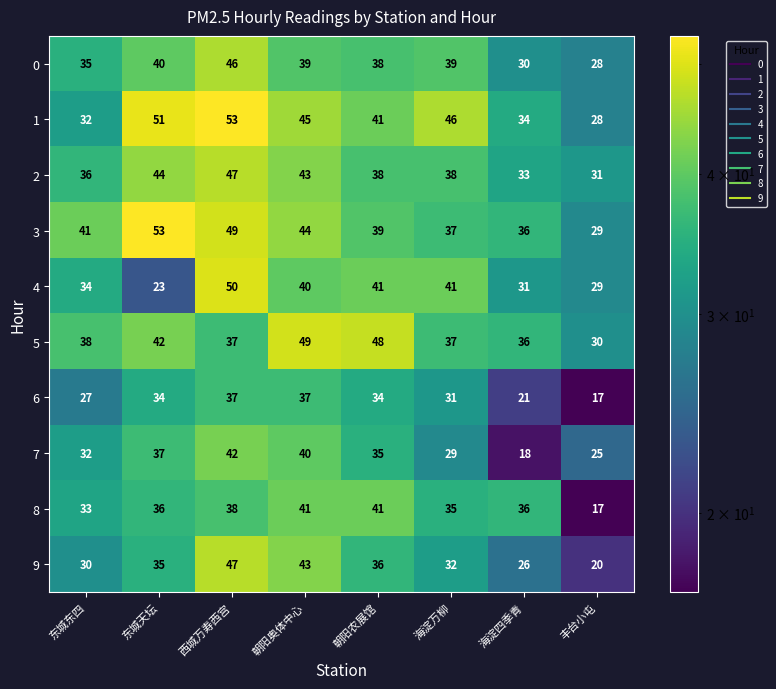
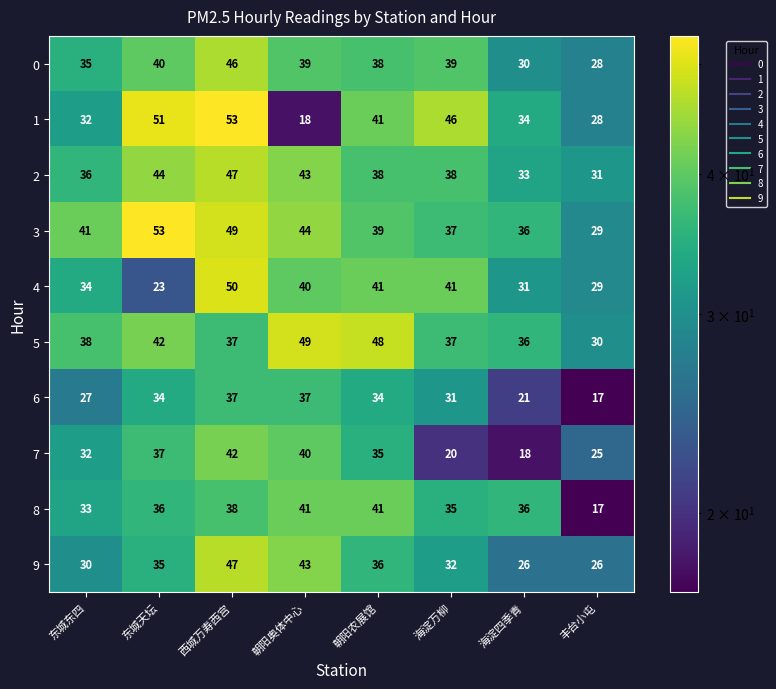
1, 朝阳奥体中心: 45 -> 18
7, 海淀万柳: 29 -> 20
9, 丰台小屯: 20 -> 26
